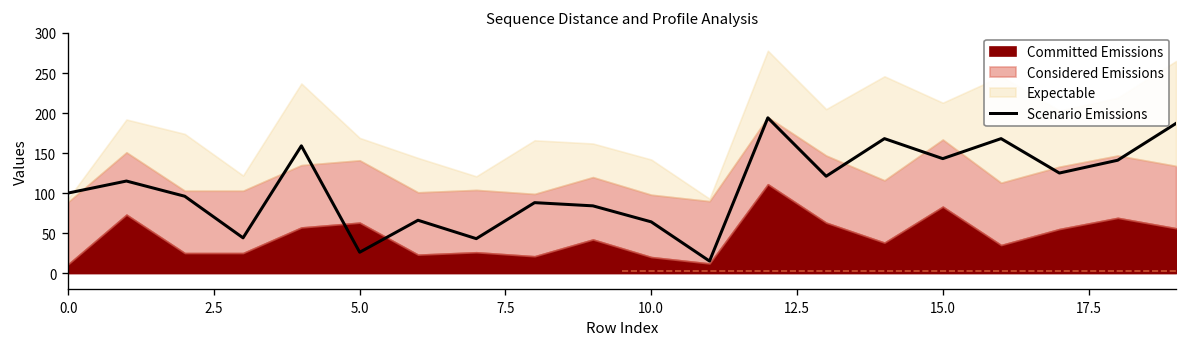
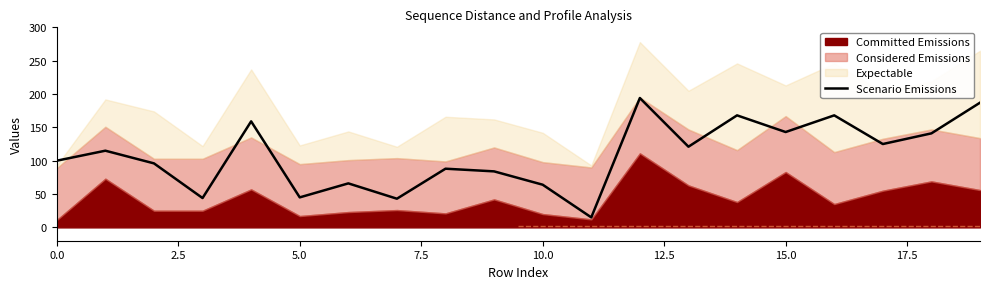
Scenario Emissions, 5.0: 30 -> 50
Committed Emissions, 5.0: 60 -> 20
